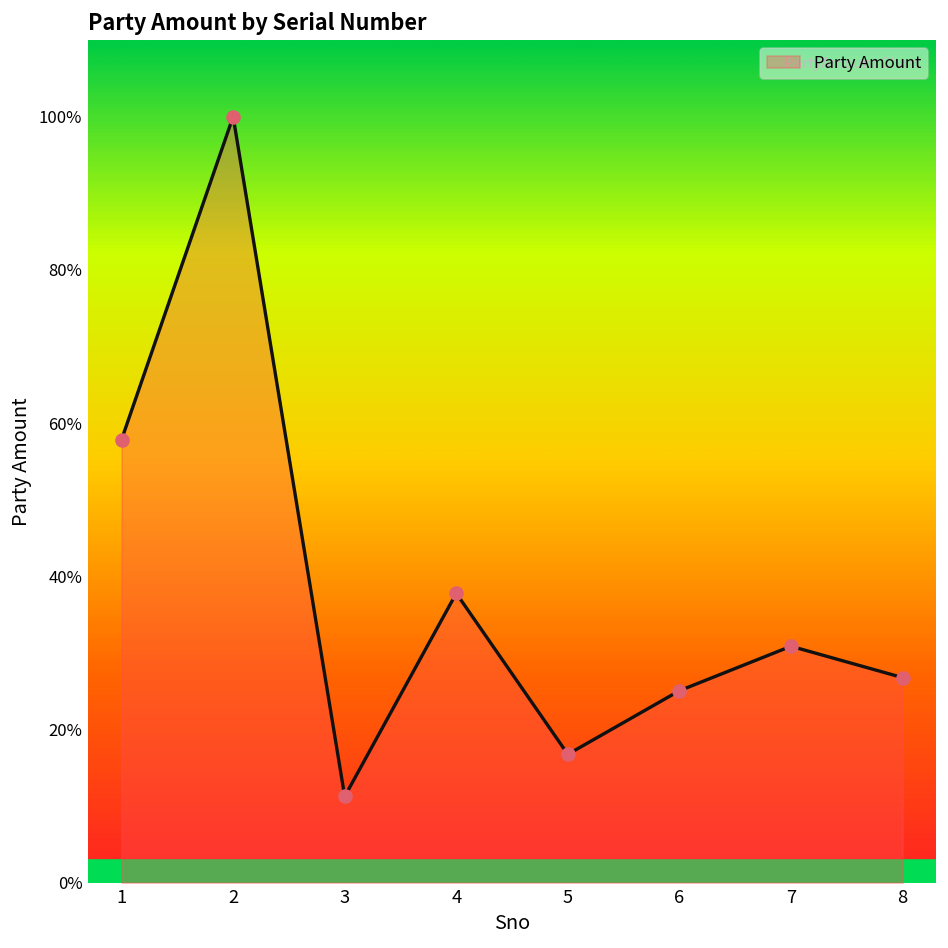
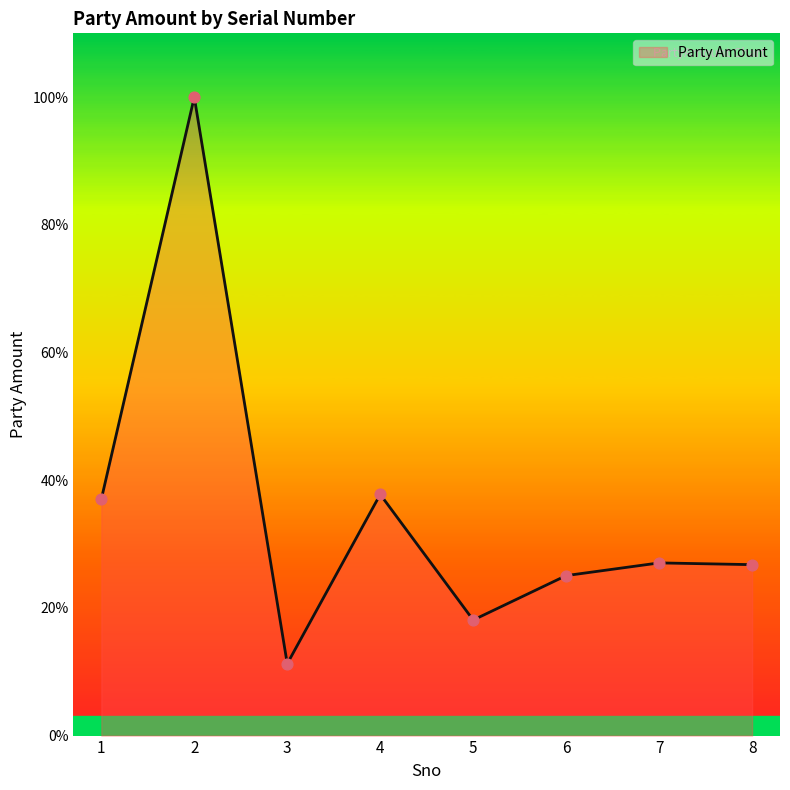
1: 58% -> 37%
5: 17% -> 18%
7: 31% -> 27%
